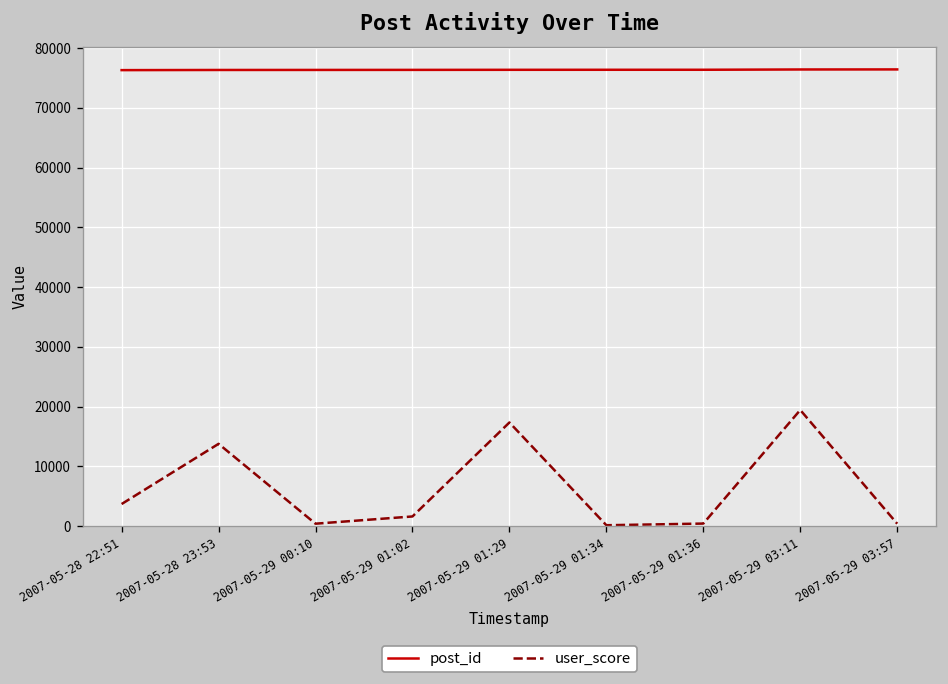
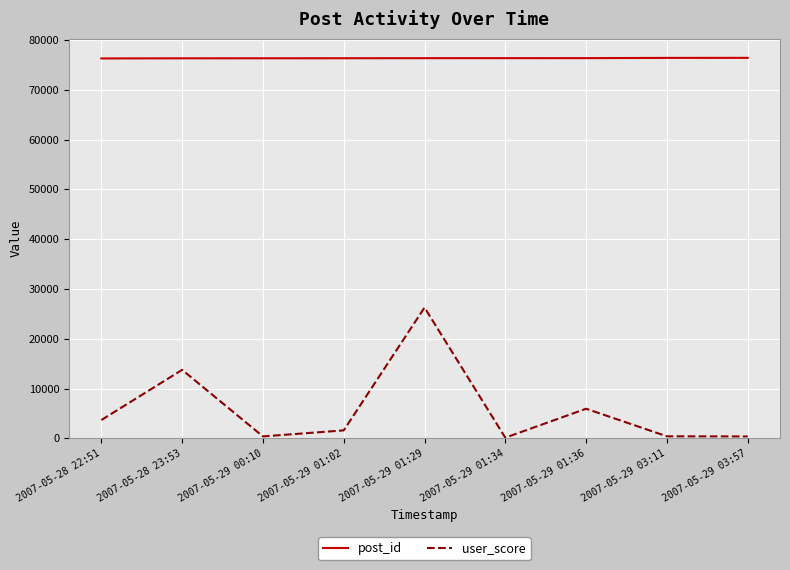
user_score, 2007-05-29 01:29: 17000 -> 26000
user_score, 2007-05-29 01:36: 0 -> 6000
user_score, 2007-05-29 03:11: 19000 -> 0
